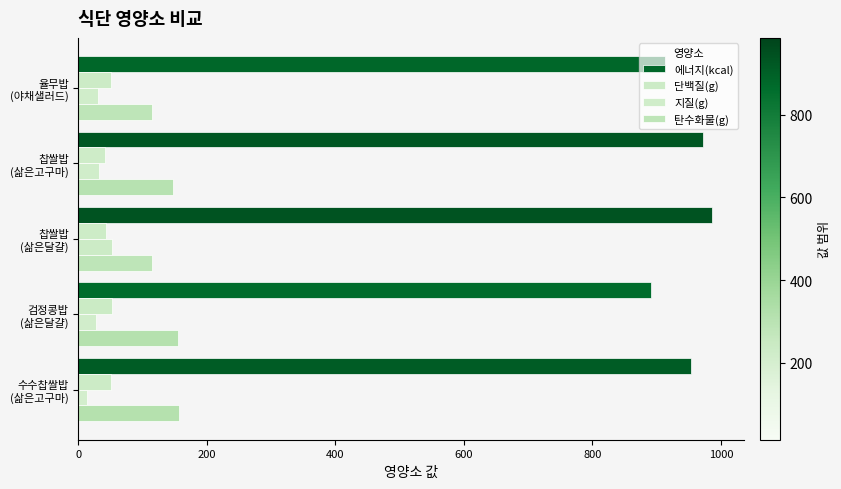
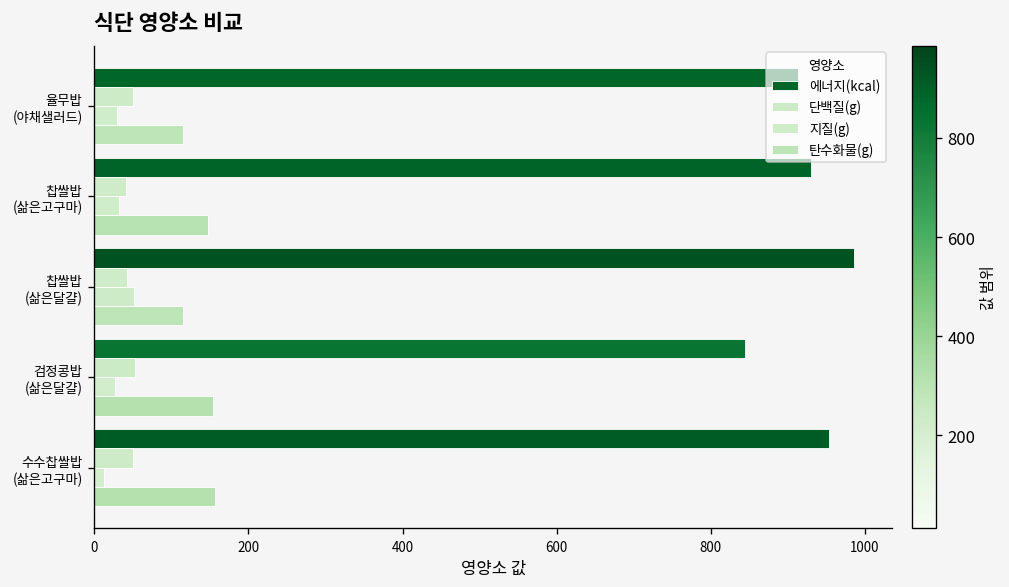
에너지(kcal), 찹쌀밥 (삶은고구마): 970 -> 930
에너지(kcal), 검정콩밥 (삶은달걀): 890 -> 840
